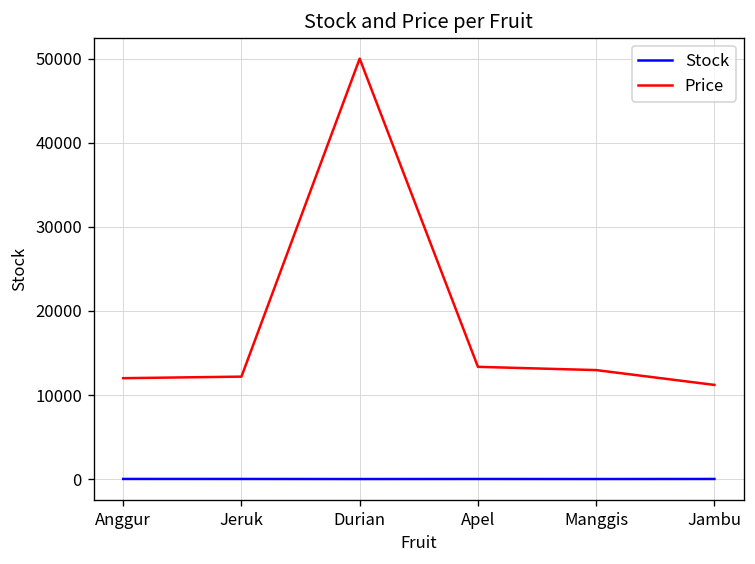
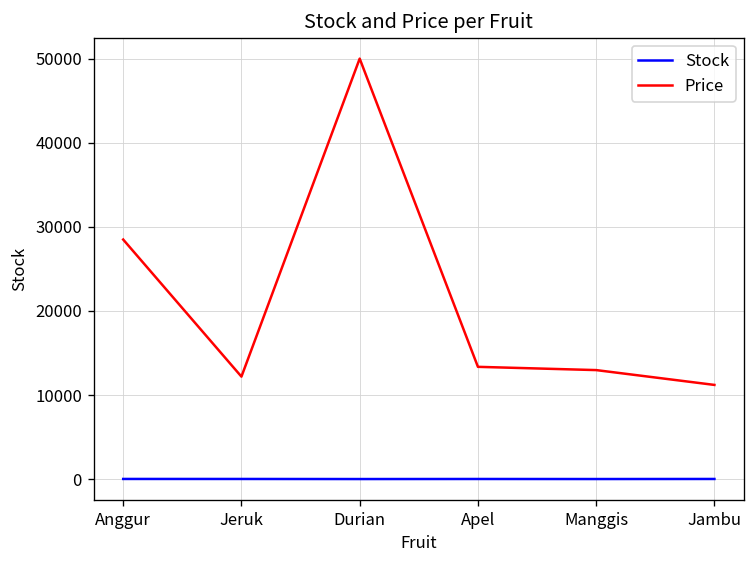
Price, Anggur: 12000 -> 28000
